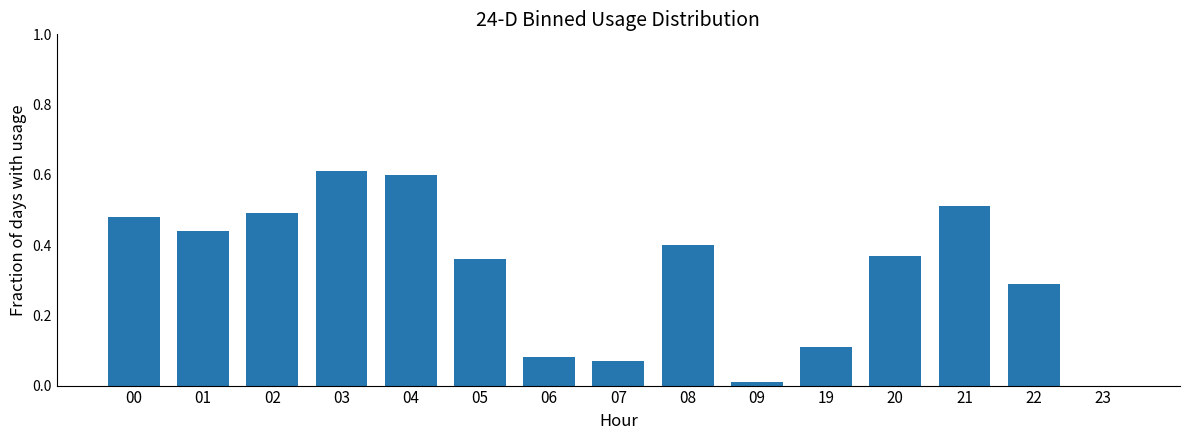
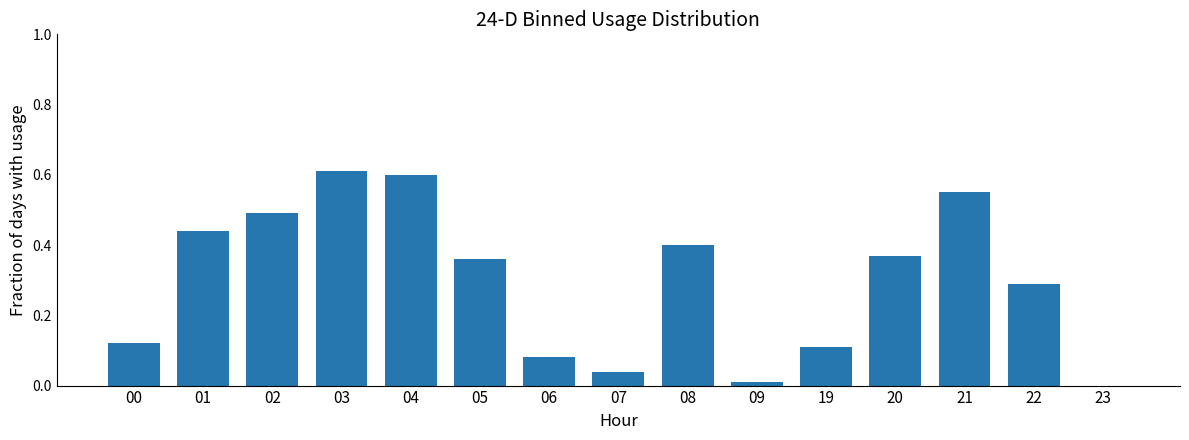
00: 0.48 -> 0.12
07: 0.07 -> 0.04
21: 0.51 -> 0.55
